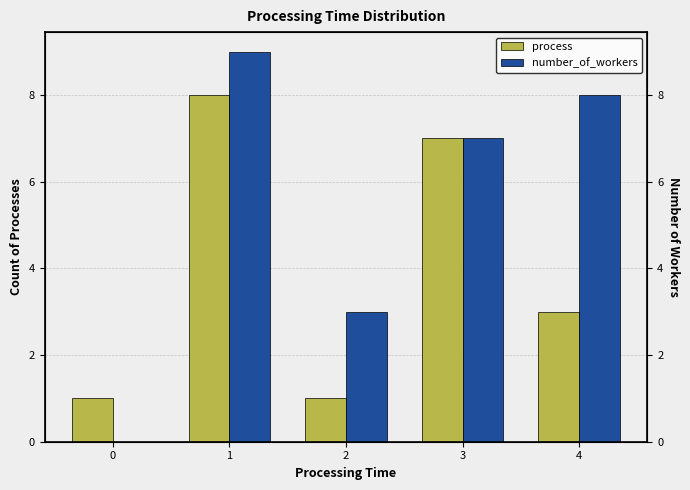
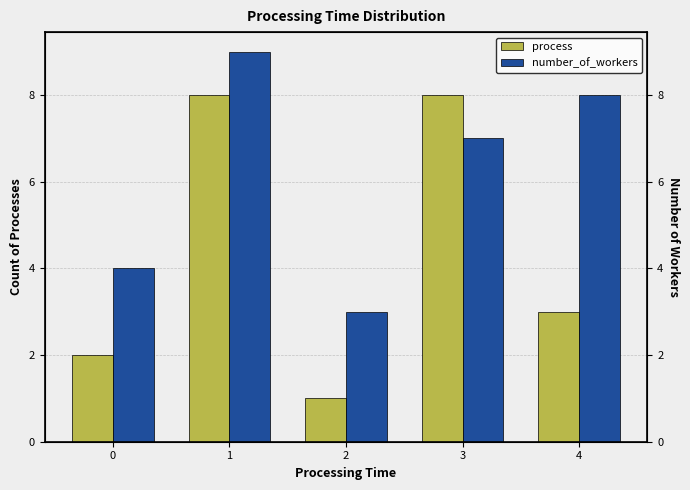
process, 0: 1 -> 2
number_of_workers, 0: 0 -> 4
process, 3: 7 -> 8
